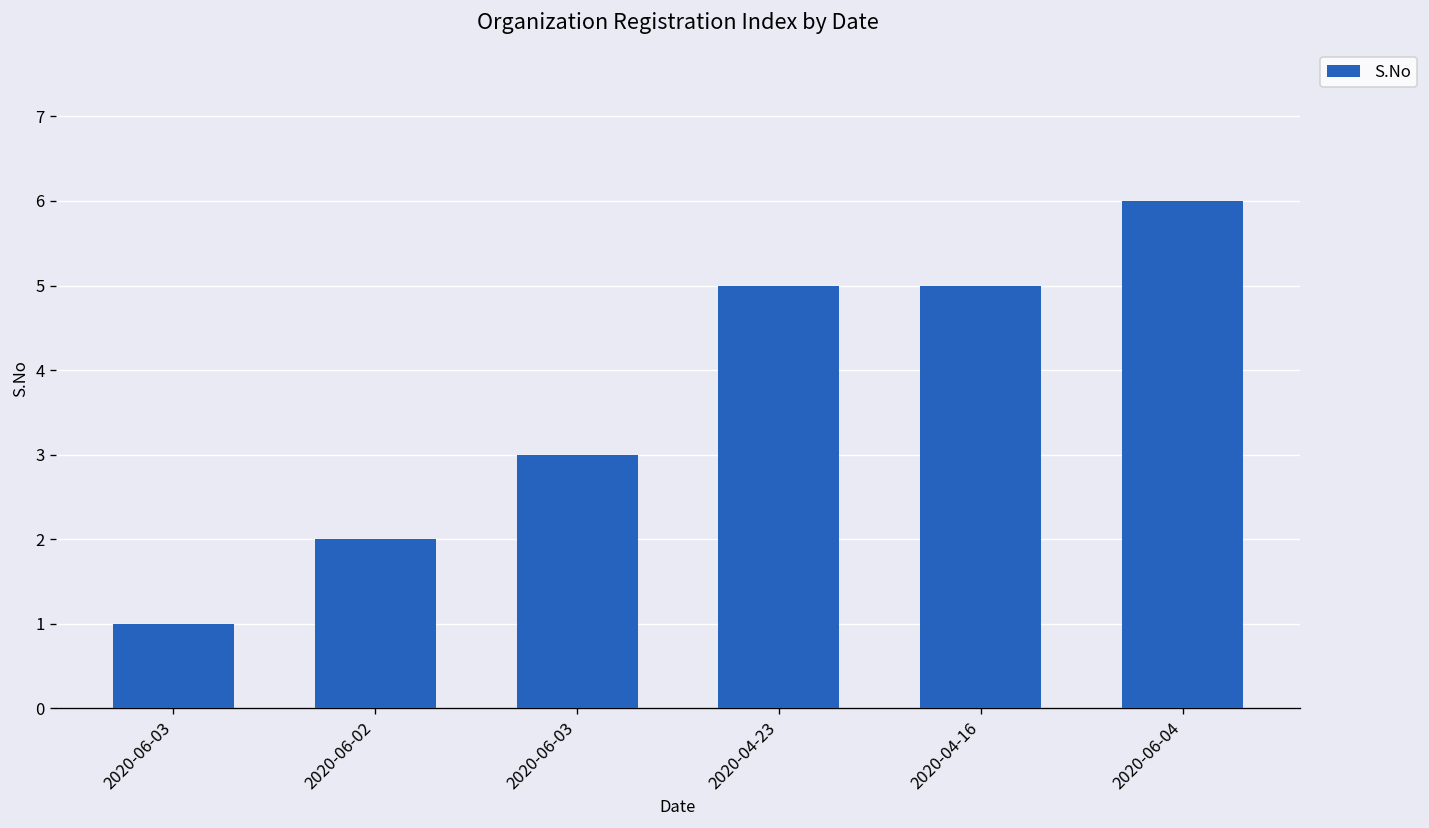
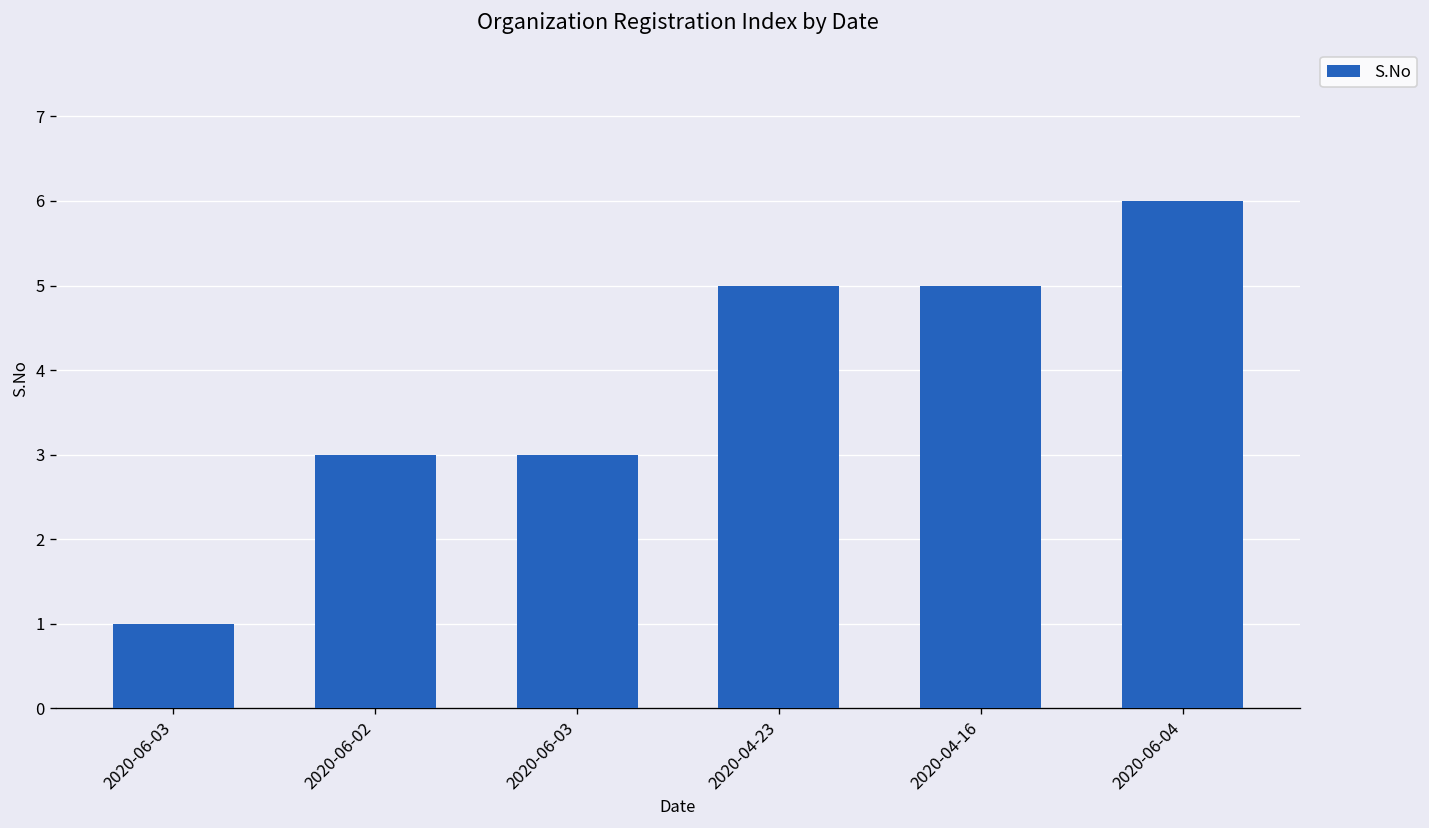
2020-06-02: 2 -> 3
